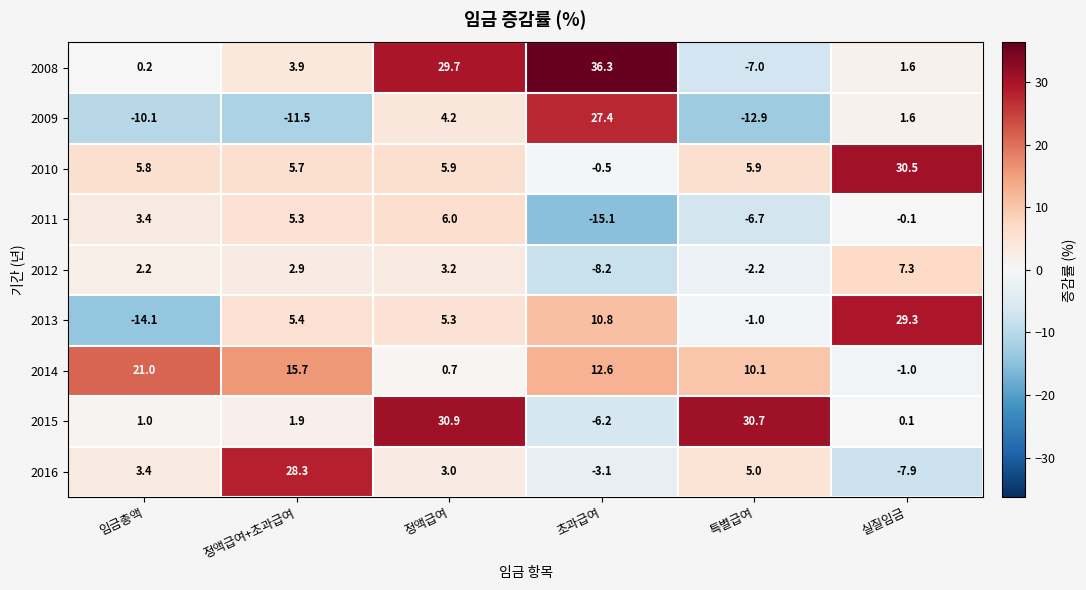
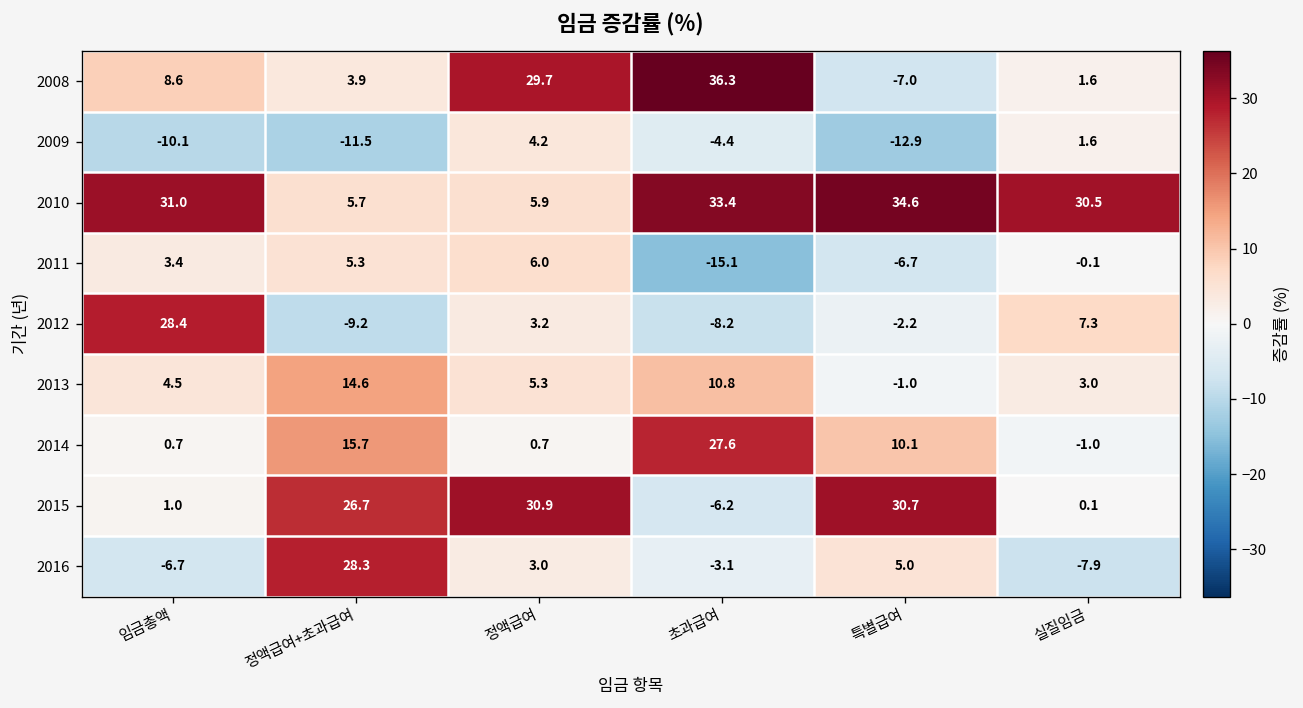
2008, 임금총액: 0.2 -> 8.6
2009, 초과급여: 27.4 -> -4.4
2010, 임금총액: 5.8 -> 31.0
2010, 초과급여: -0.5 -> 33.4
2010, 특별급여: 5.9 -> 34.6
2012, 임금총액: 2.2 -> 28.4
2012, 정액급여+초과급여: 2.9 -> -9.2
2013, 임금총액: -14.1 -> 4.5
2013, 정액급여+초과급여: 5.4 -> 14.6
2013, 실질임금: 29.3 -> 3.0
2014, 임금총액: 21.0 -> 0.7
2014, 초과급여: 12.6 -> 27.6
2015, 정액급여+초과급여: 1.9 -> 26.7
2016, 임금총액: 3.4 -> -6.7
